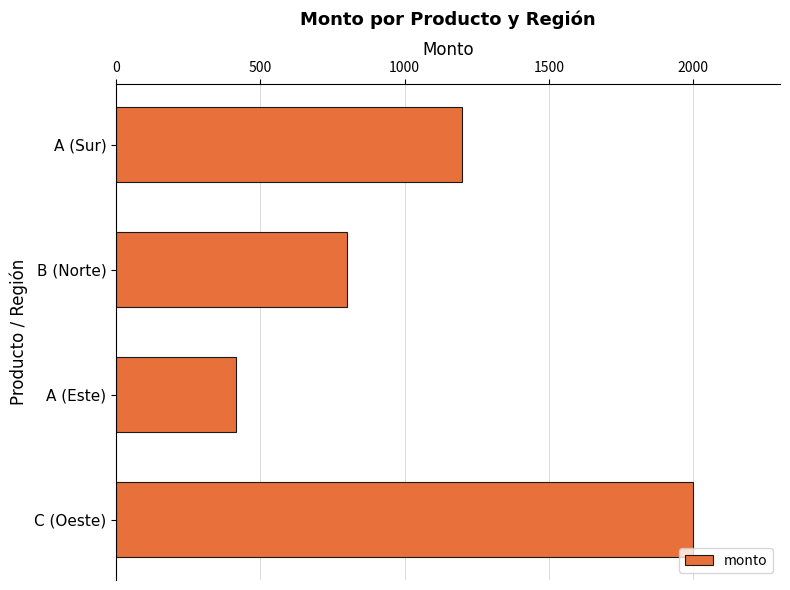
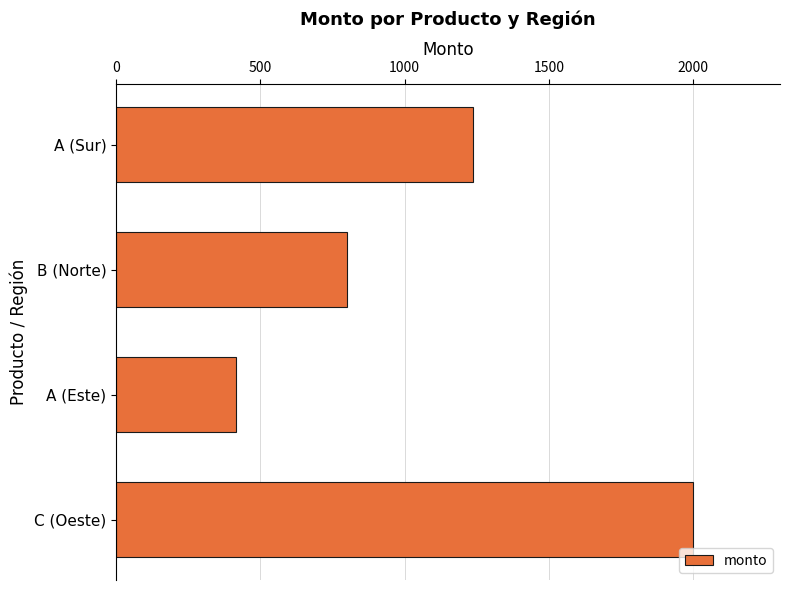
A (Sur): 1200 -> 1240
